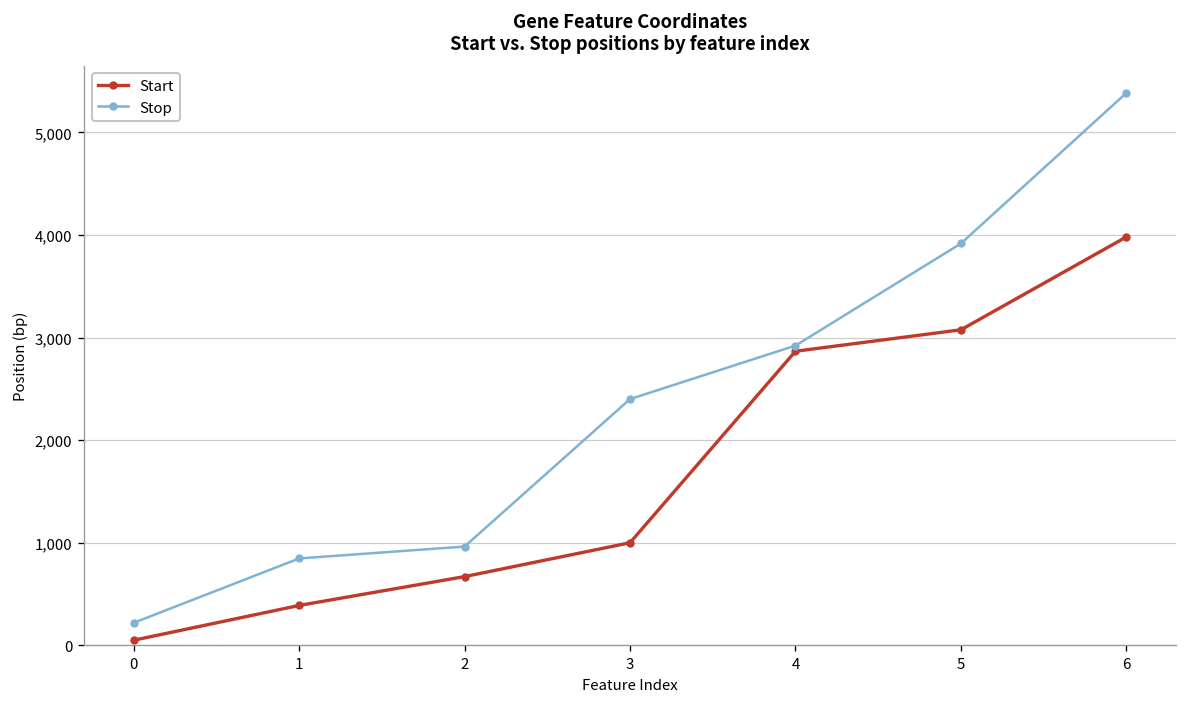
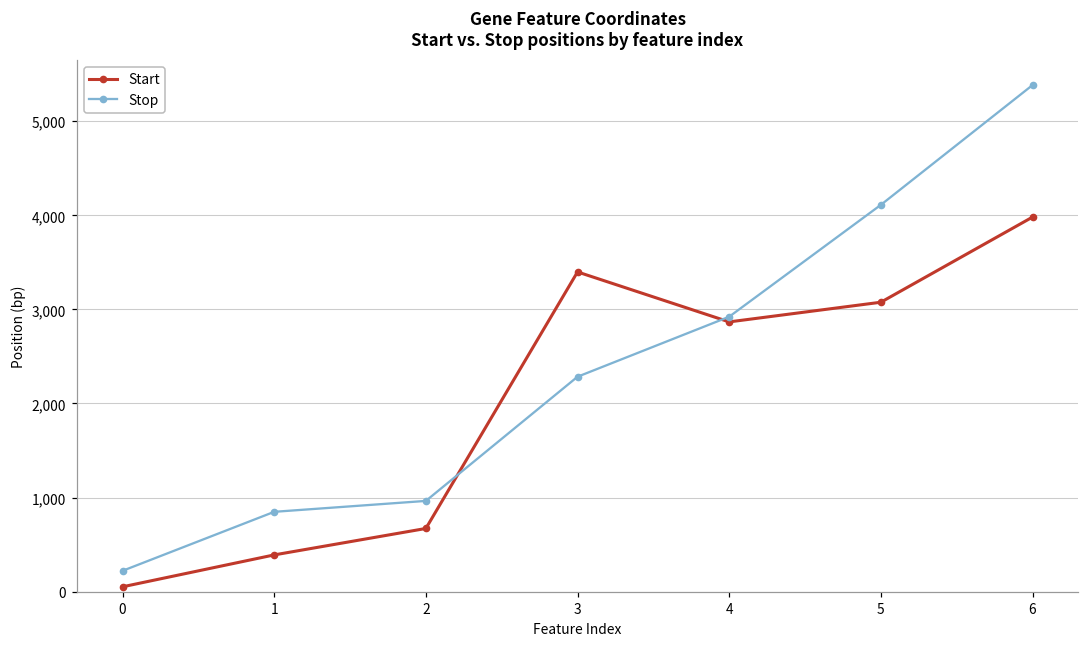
Start, 3: 1,000 -> 3,400
Stop, 3: 2,400 -> 2,300
Stop, 5: 3,900 -> 4,100
